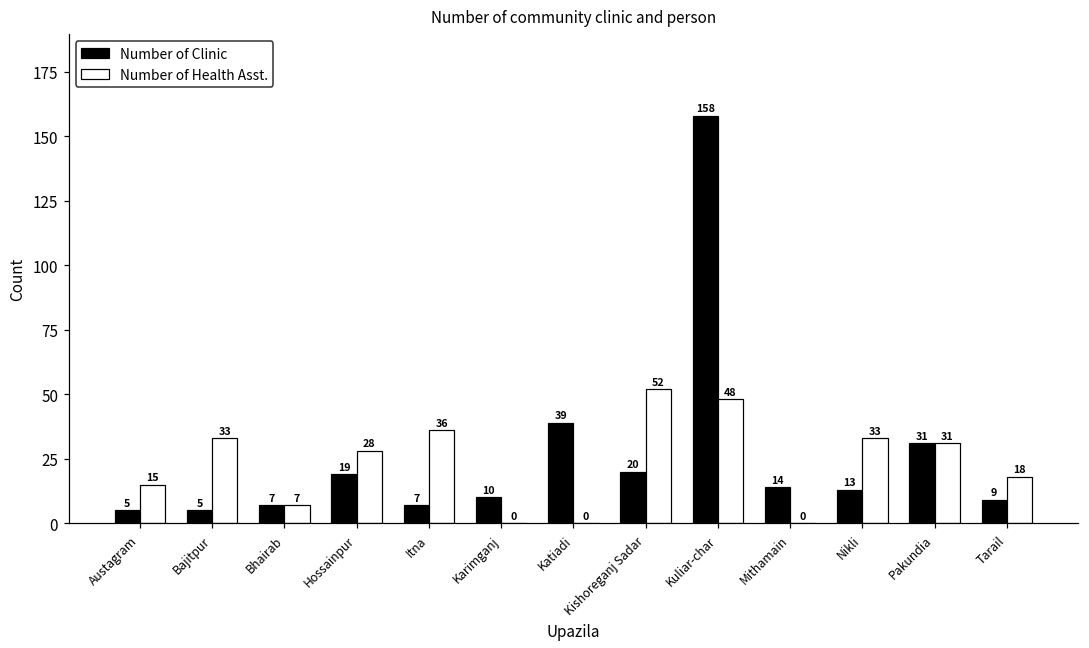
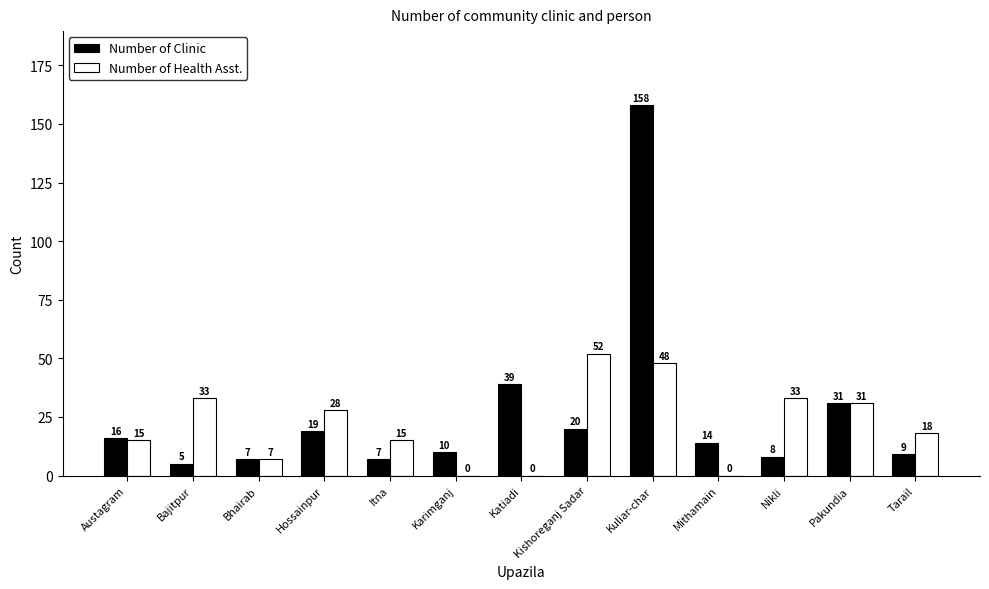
Number of Clinic, Austagram: 5 -> 16
Number of Health Asst., Itna: 36 -> 15
Number of Clinic, Nikli: 13 -> 8
